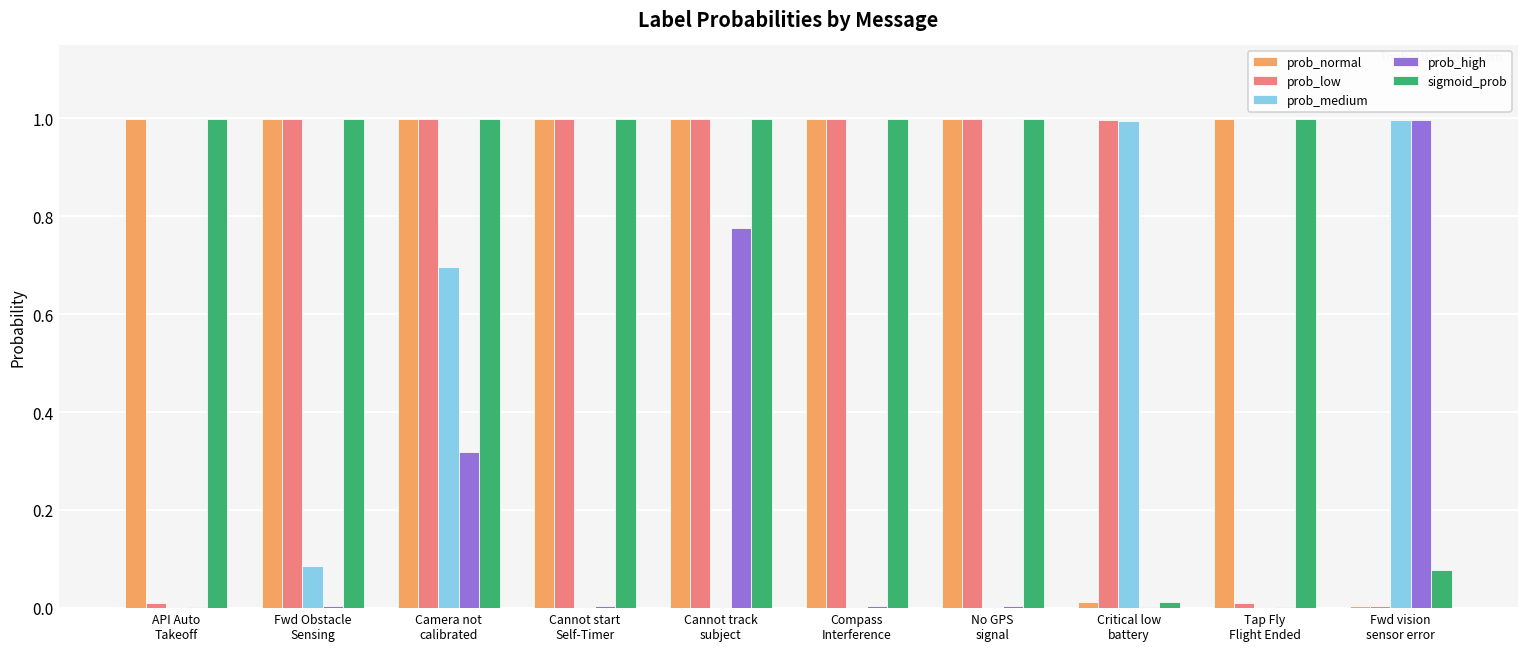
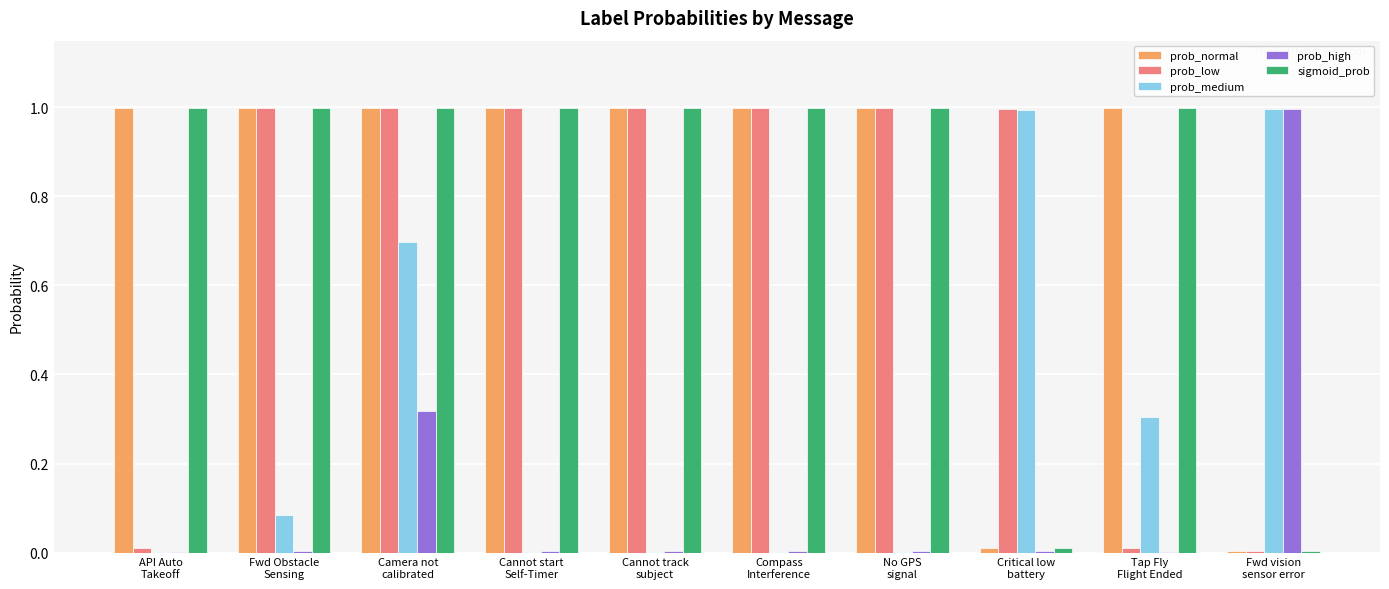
prob_high, Cannot track subject: 0.78 -> 0.00
prob_medium, Tap Fly Flight Ended: 0.00 -> 0.30
sigmoid_prob, Fwd vision sensor error: 0.08 -> 0.00
